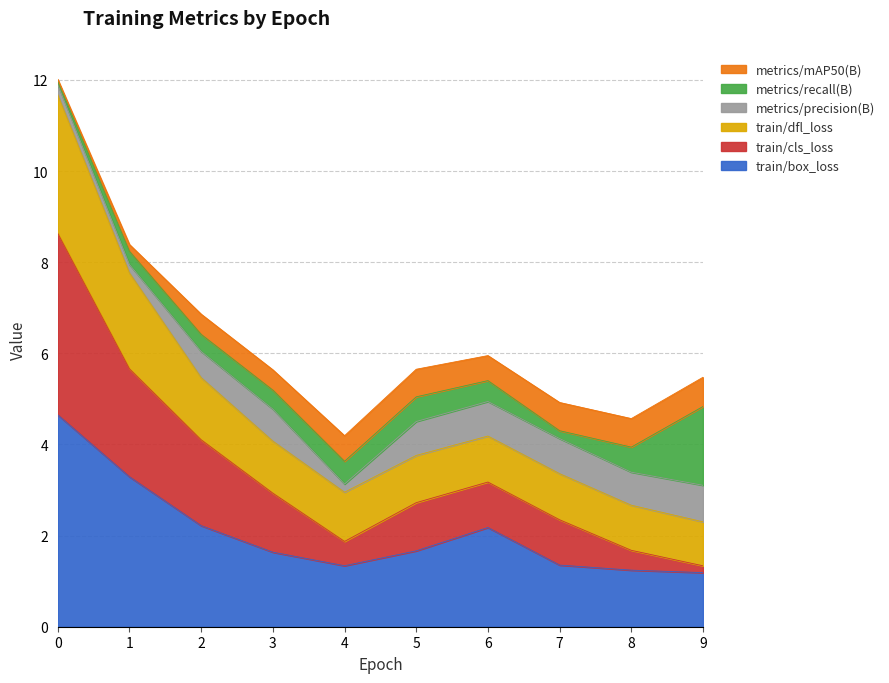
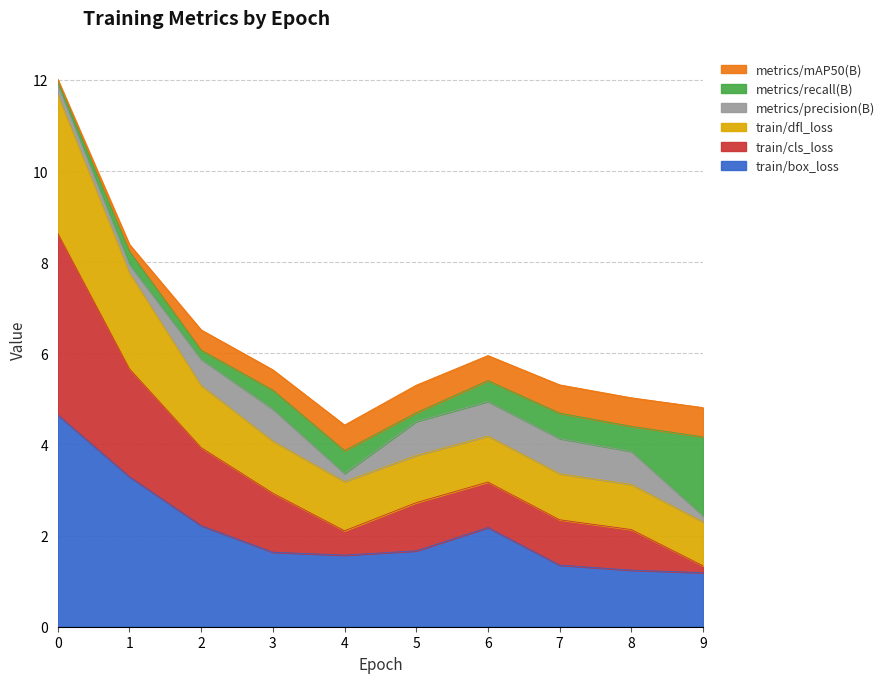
train/cls_loss, 2: 1.9 -> 1.7
metrics/recall(B), 2: 0.4 -> 0.2
train/box_loss, 4: 1.3 -> 1.6
metrics/recall(B), 5: 0.5 -> 0.2
metrics/recall(B), 7: 0.2 -> 0.6
train/cls_loss, 8: 0.4 -> 0.9
metrics/precision(B), 9: 0.8 -> 0.1
